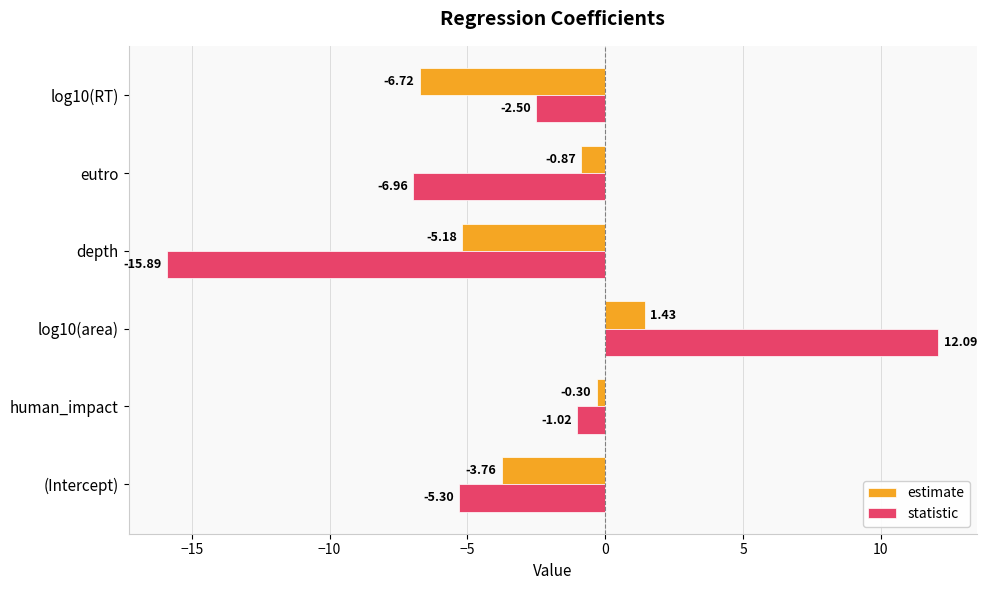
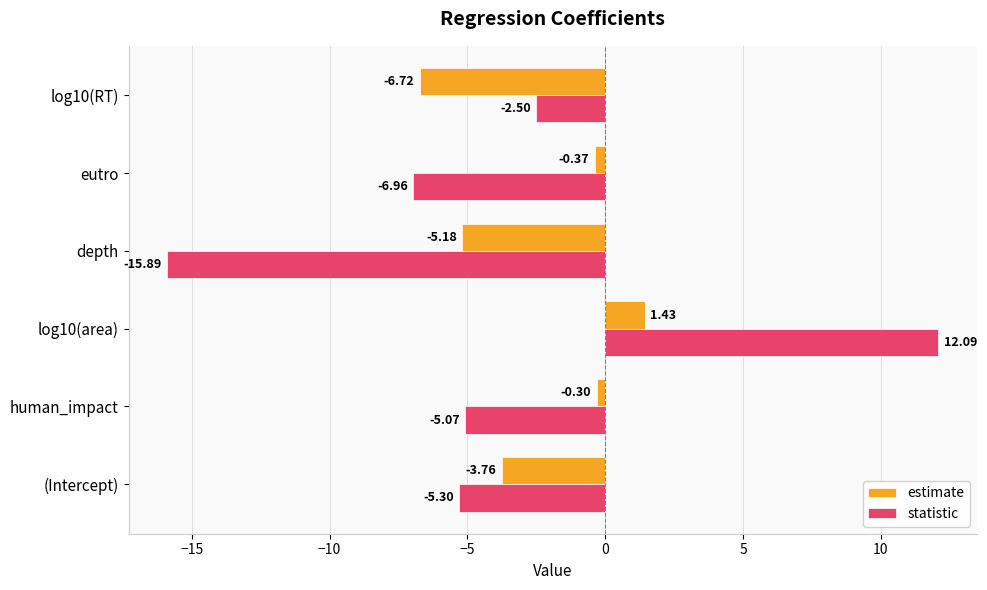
estimate, eutro: -0.87 -> -0.37
statistic, human_impact: -1.02 -> -5.07
